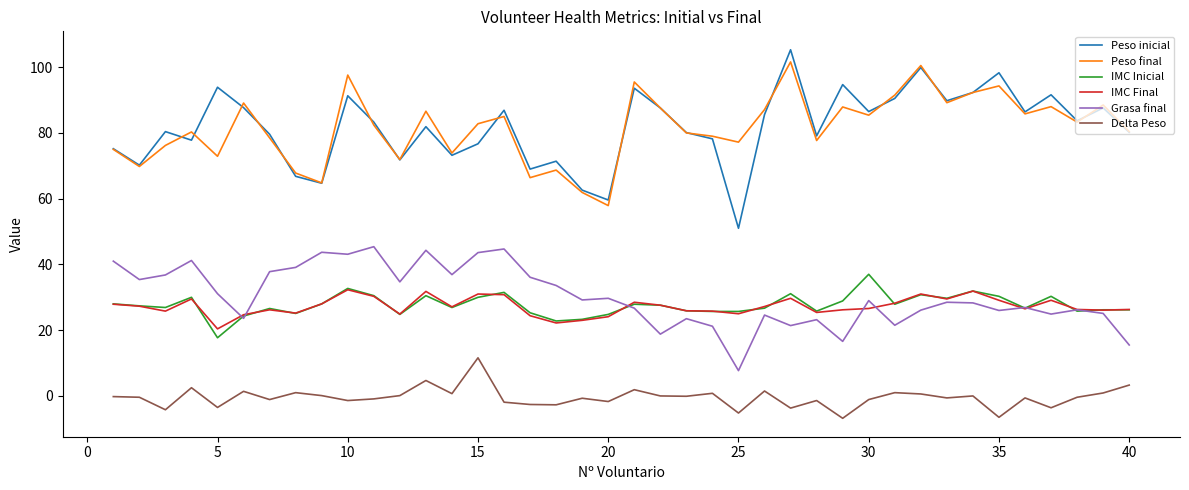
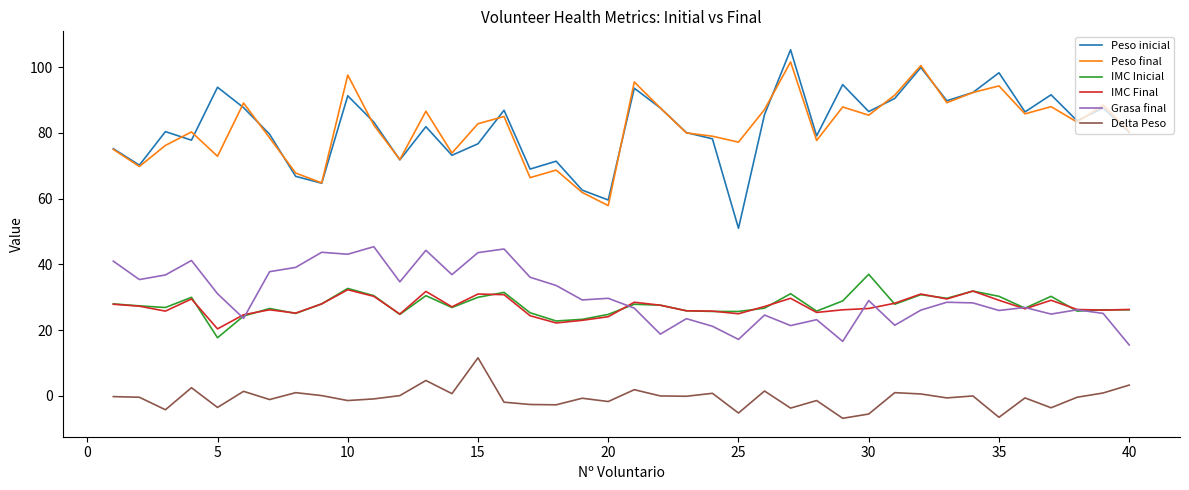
Grasa final, 25: 8 -> 17
Delta Peso, 30: -1 -> -6
